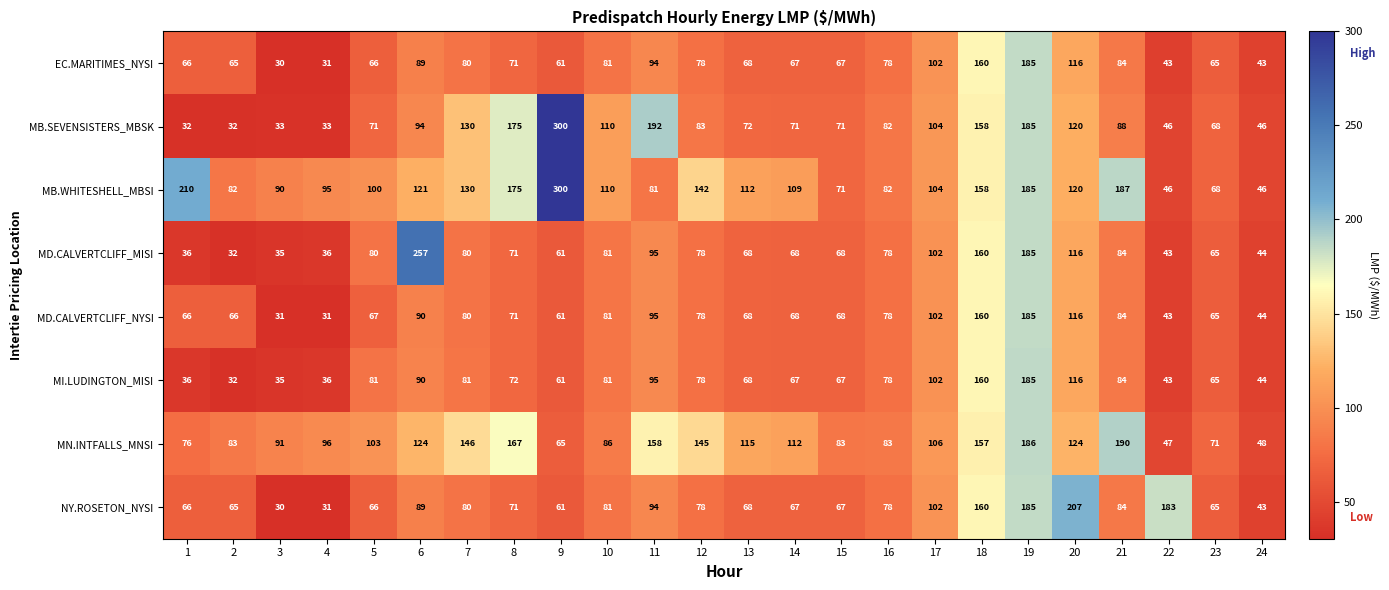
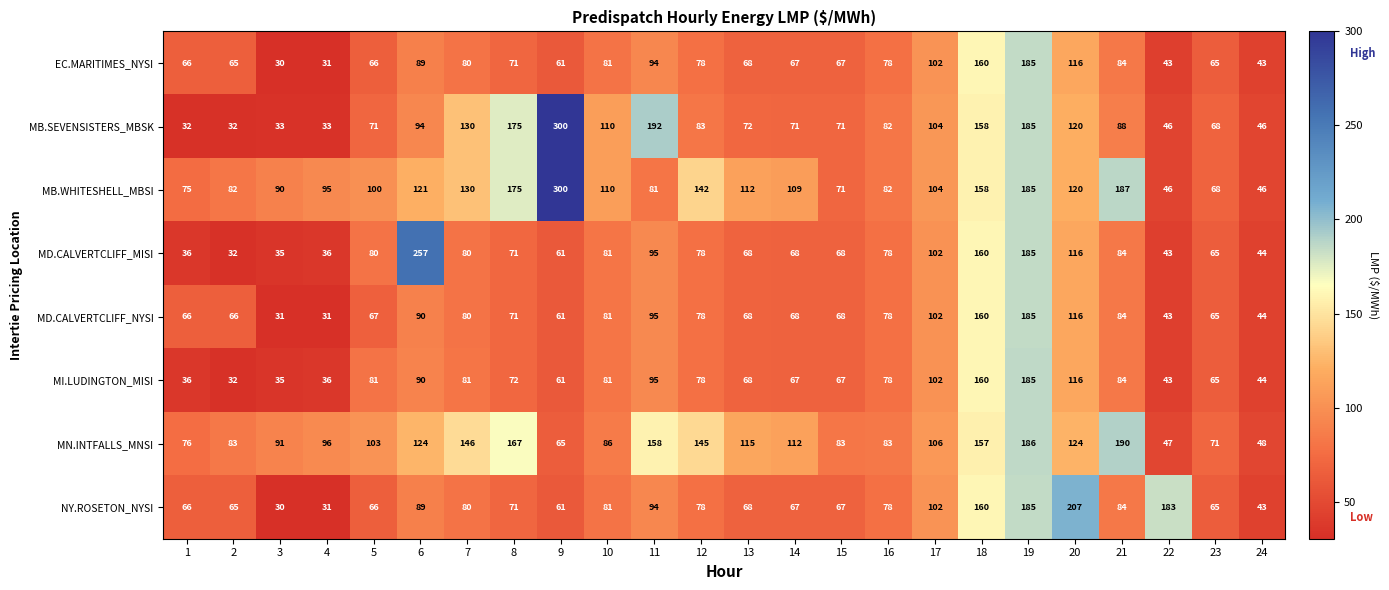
MB.WHITESHELL_MBSI, 1: 210 -> 75
